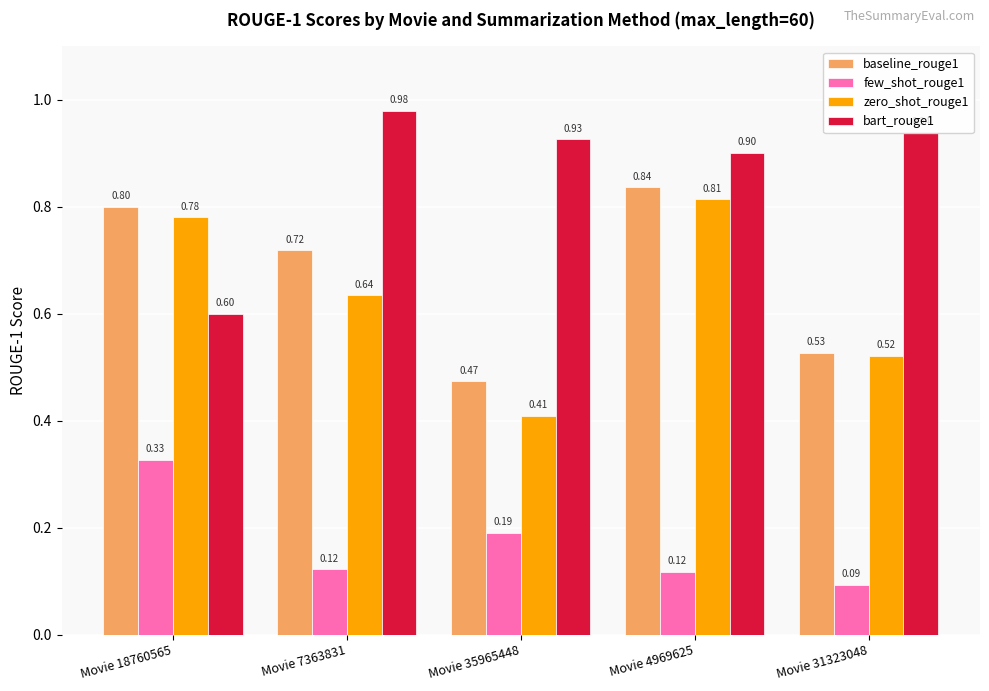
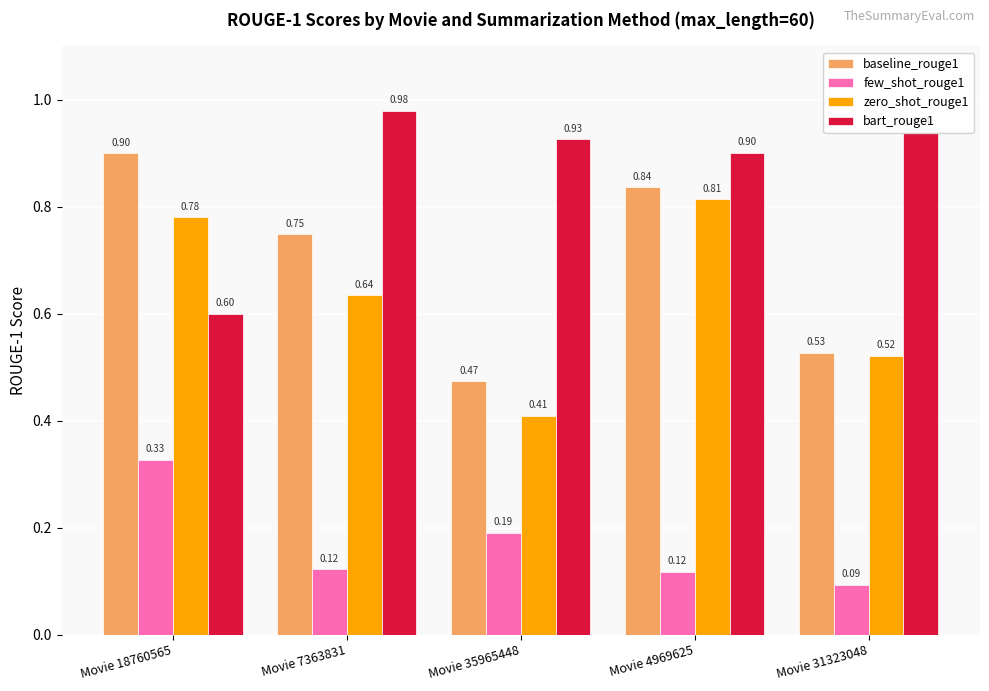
baseline_rouge1, Movie 18760565: 0.80 -> 0.90
baseline_rouge1, Movie 7363831: 0.72 -> 0.75
